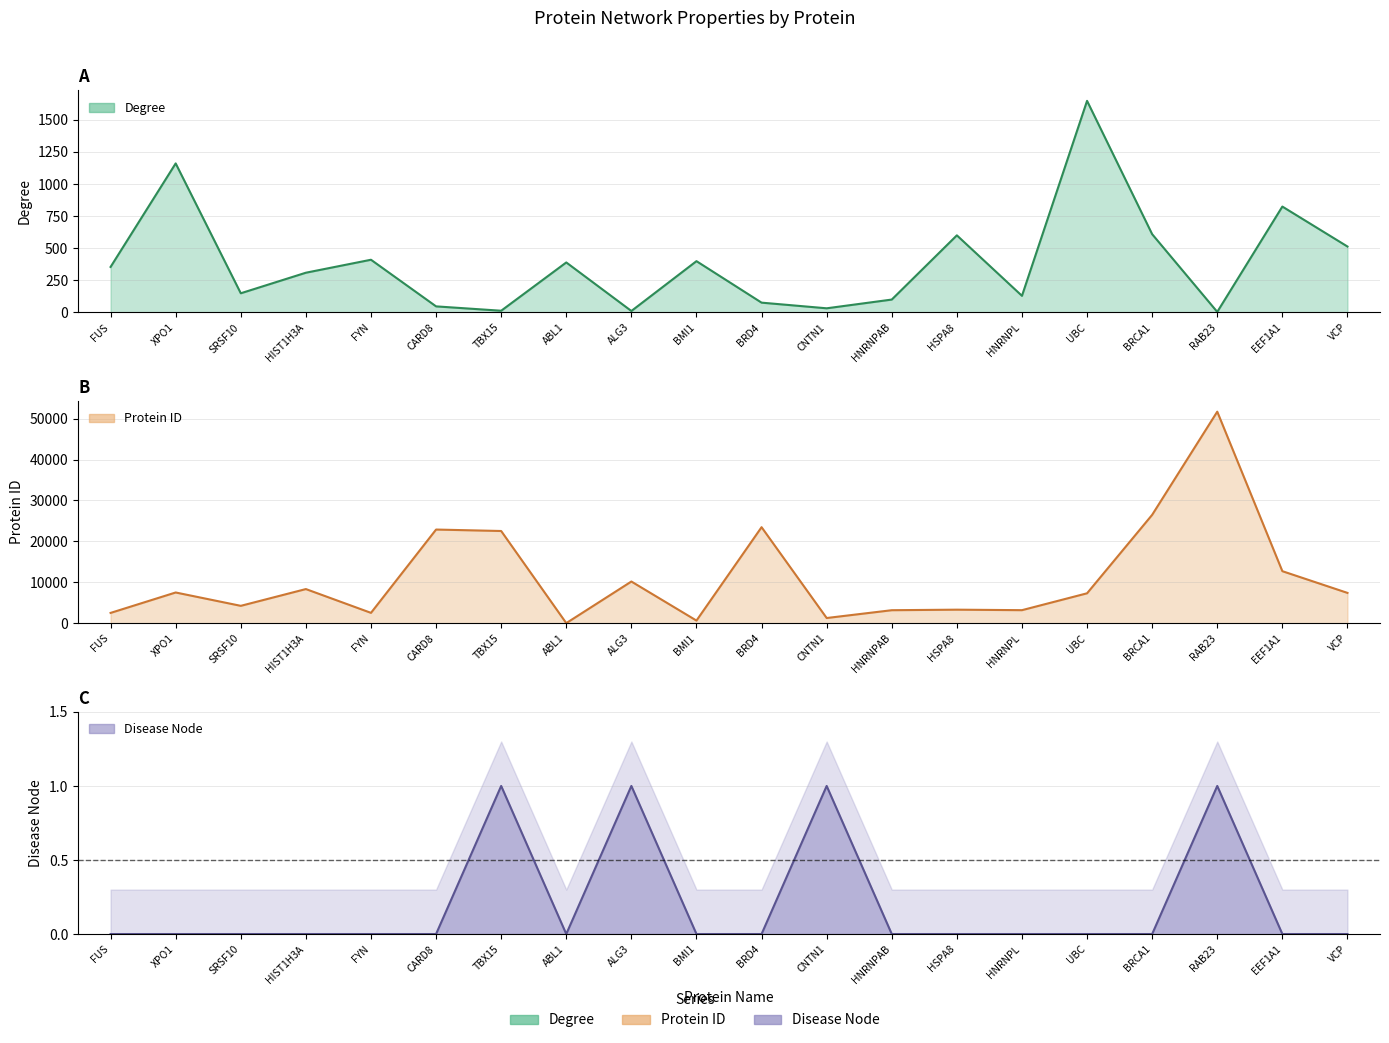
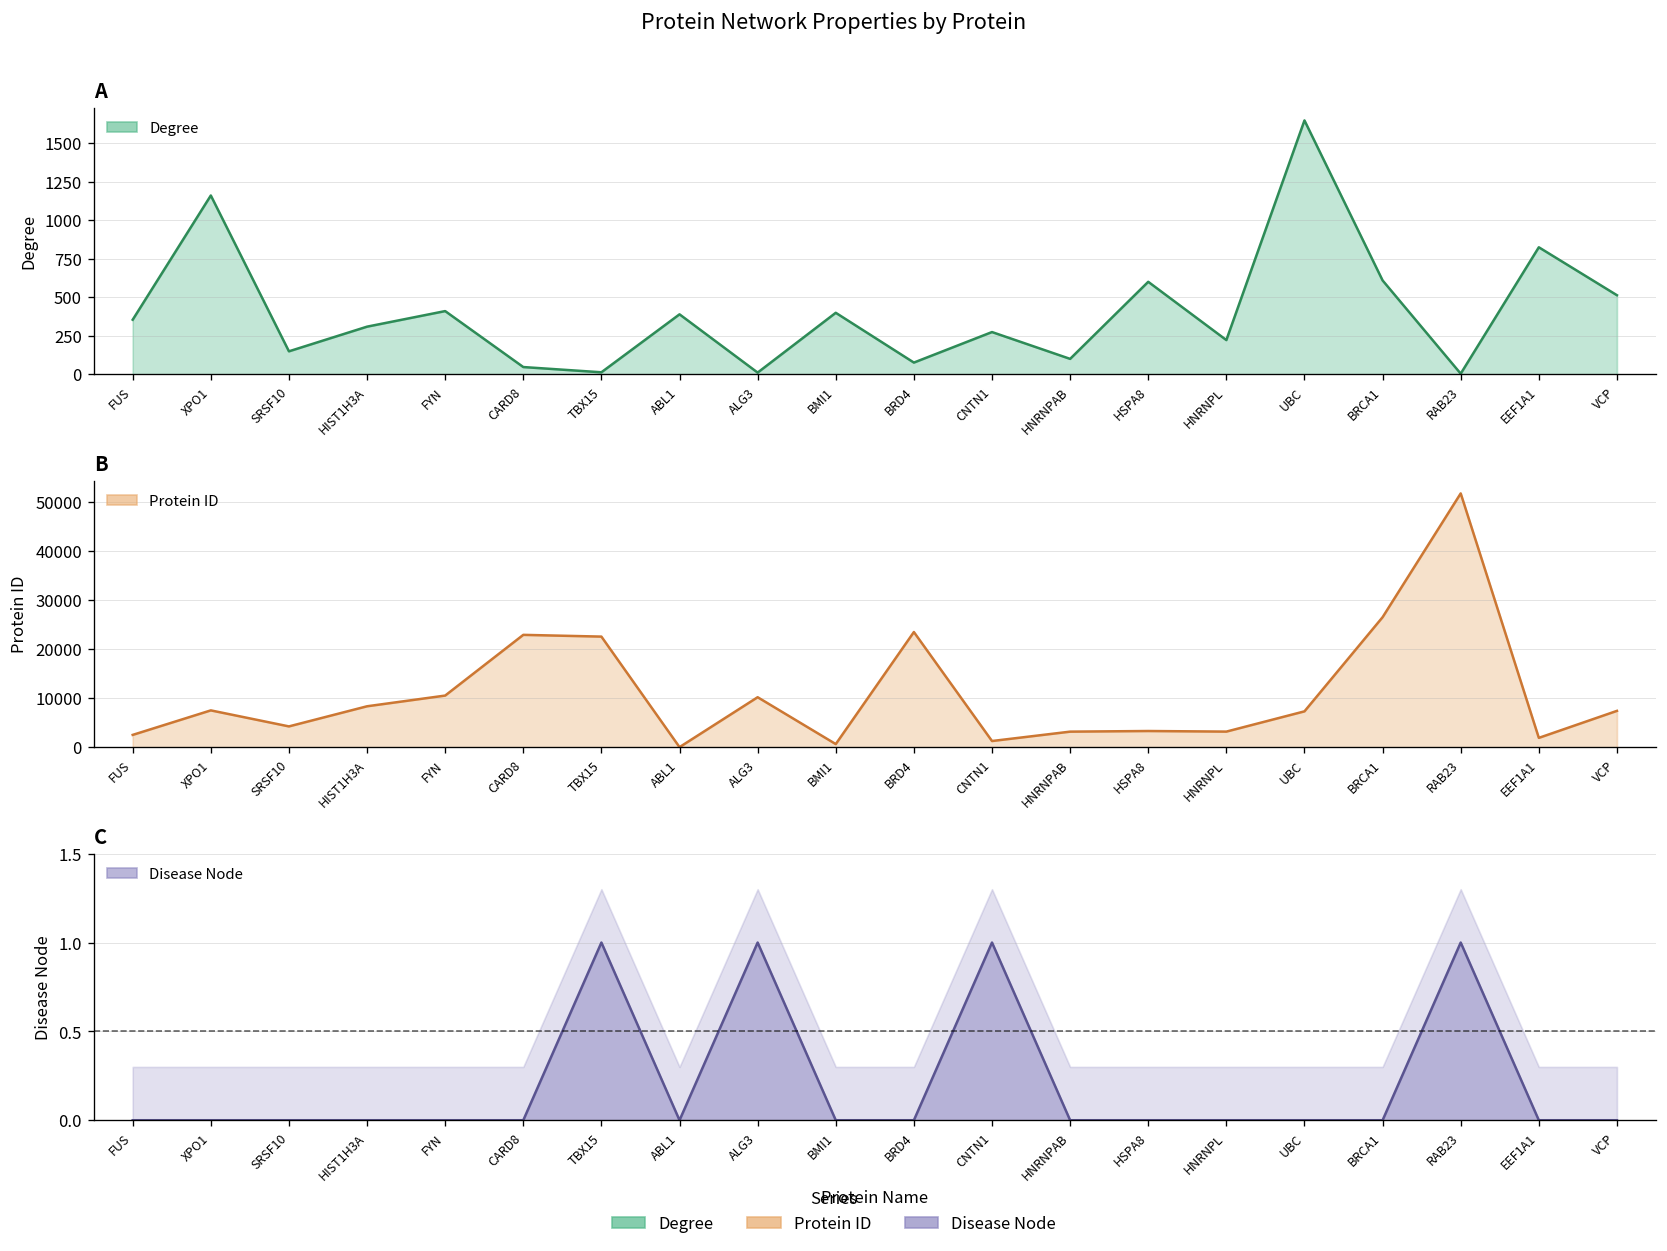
A, CNTN1: 30 -> 270
A, HNRNPL: 130 -> 220
B, FYN: 3000 -> 11000
B, EEF1A1: 13000 -> 2000
